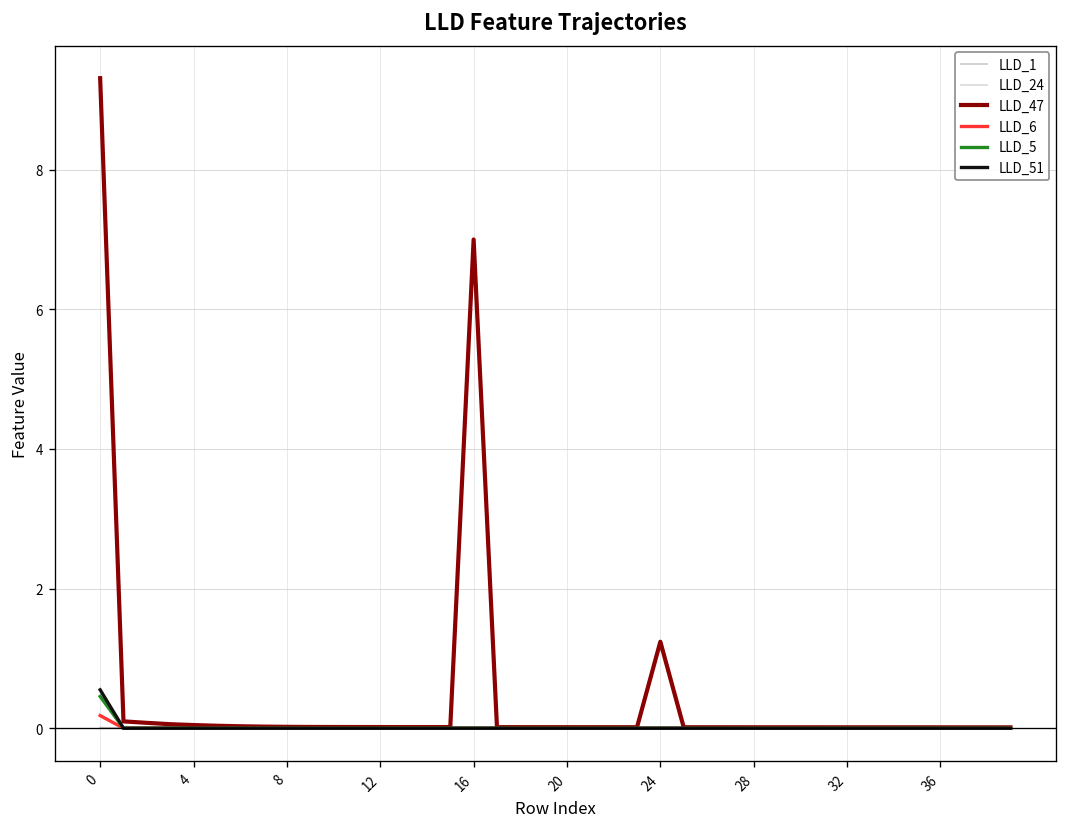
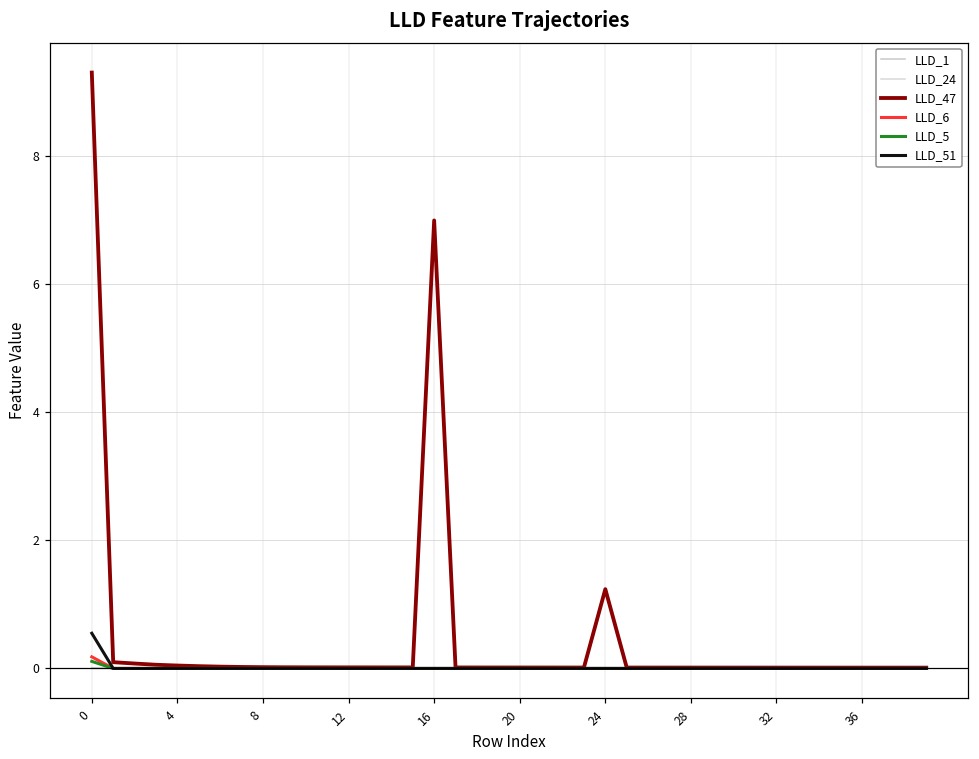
LLD_5, 0: 0.5 -> 0.1
